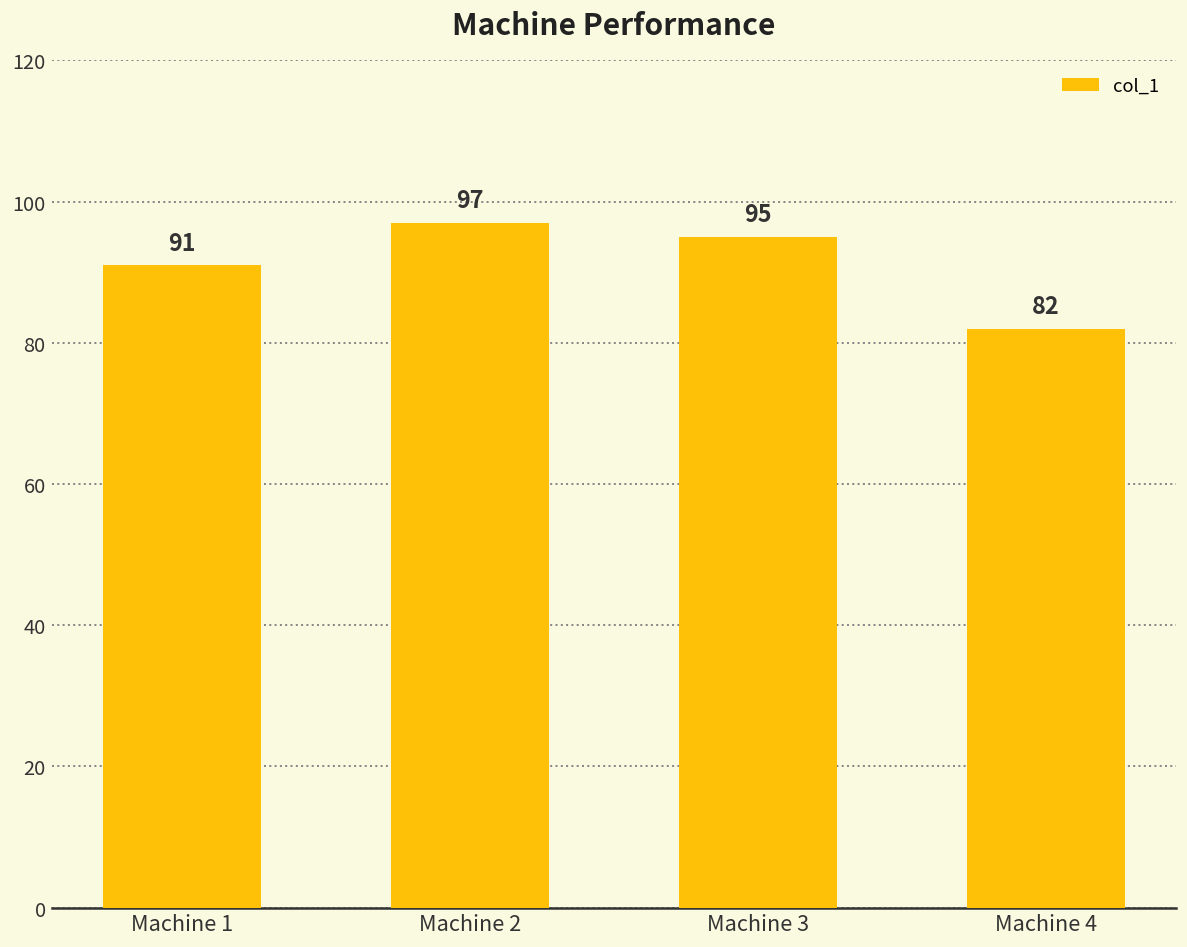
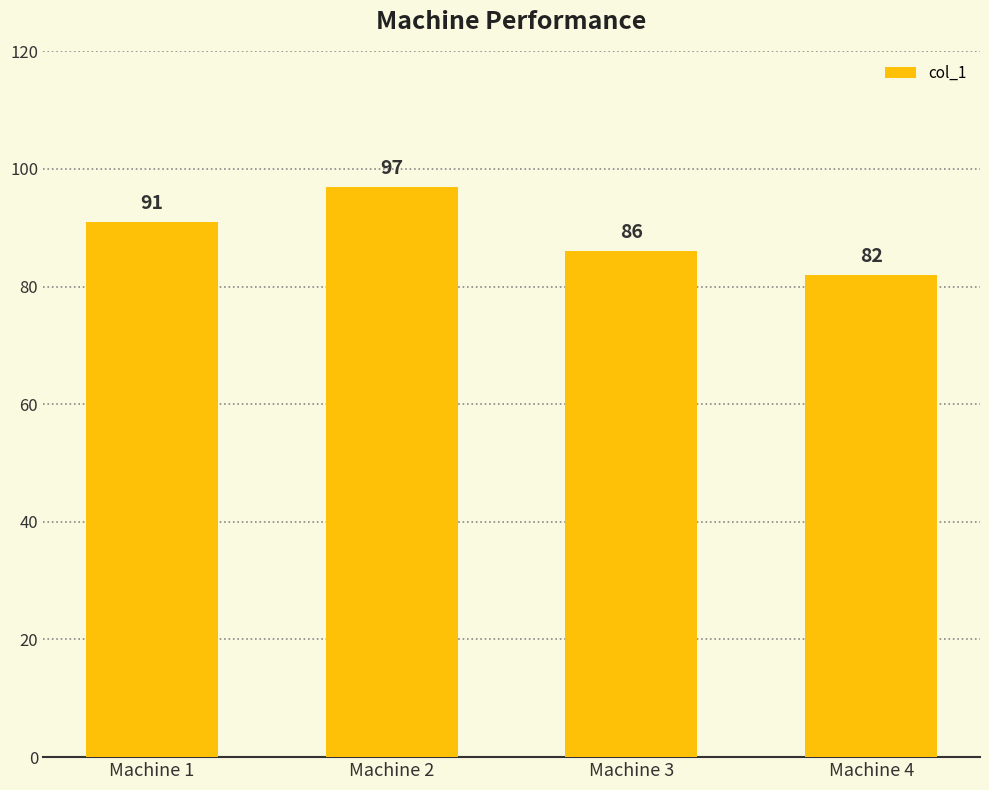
Machine 3: 95 -> 86
